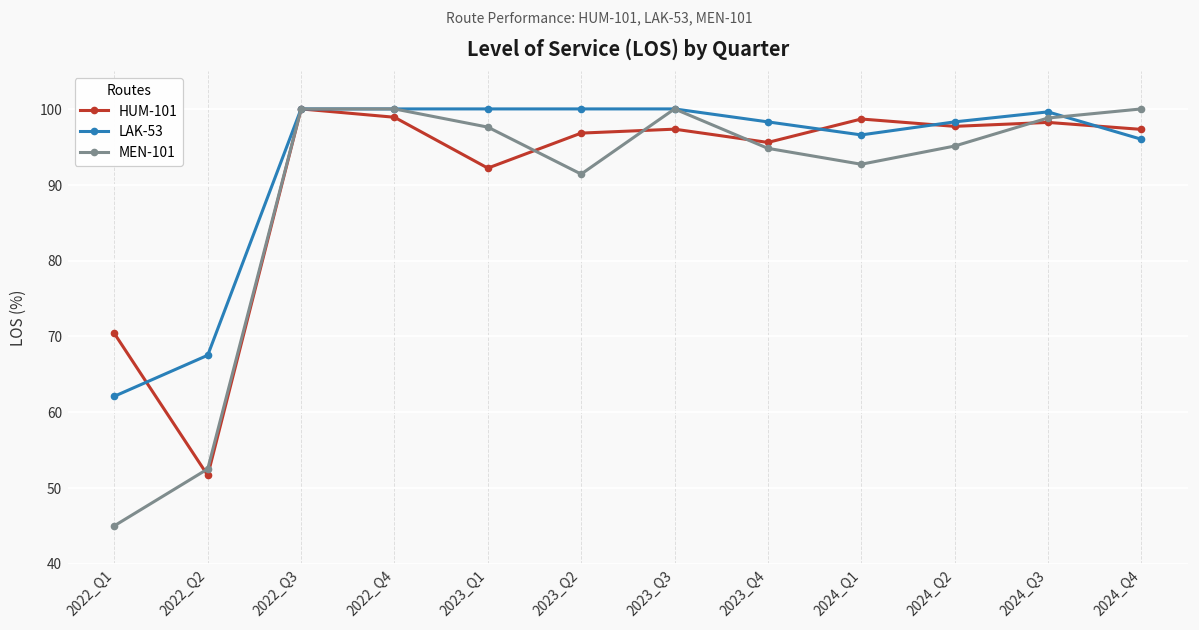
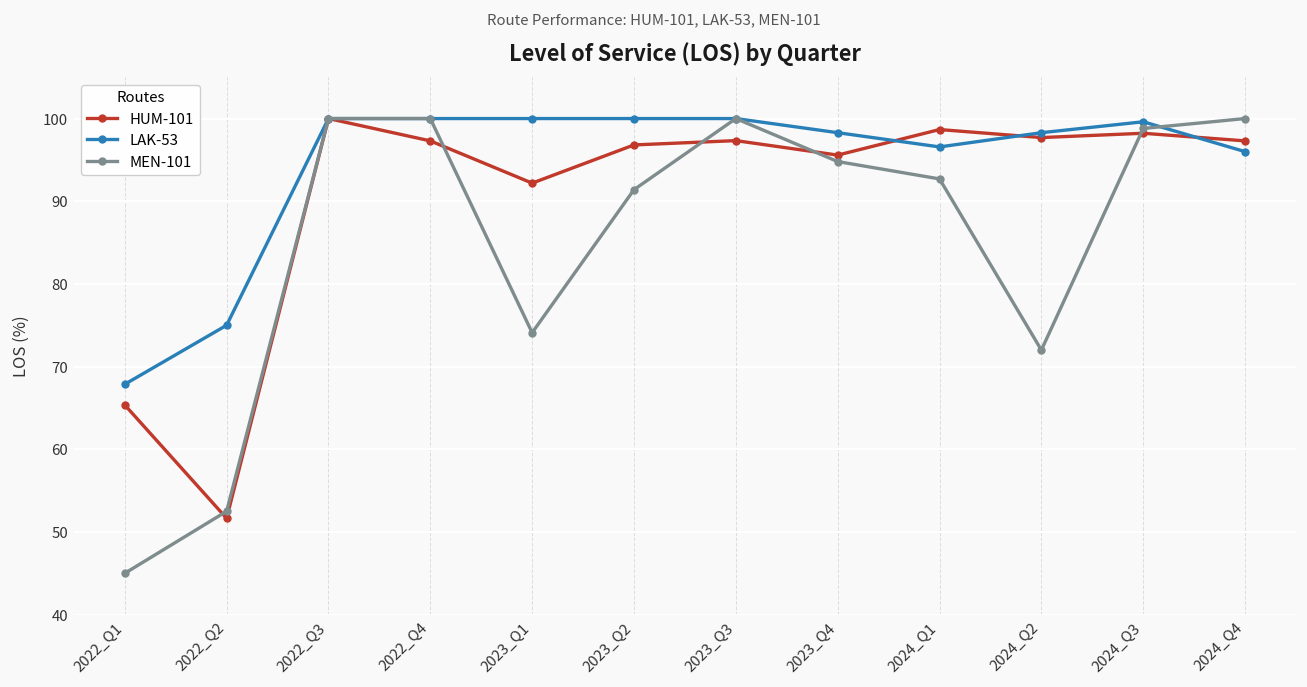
HUM-101, 2022_Q1: 70 -> 65
LAK-53, 2022_Q1: 62 -> 68
LAK-53, 2022_Q2: 68 -> 75
HUM-101, 2022_Q4: 99 -> 97
MEN-101, 2023_Q1: 98 -> 74
MEN-101, 2024_Q2: 95 -> 72
